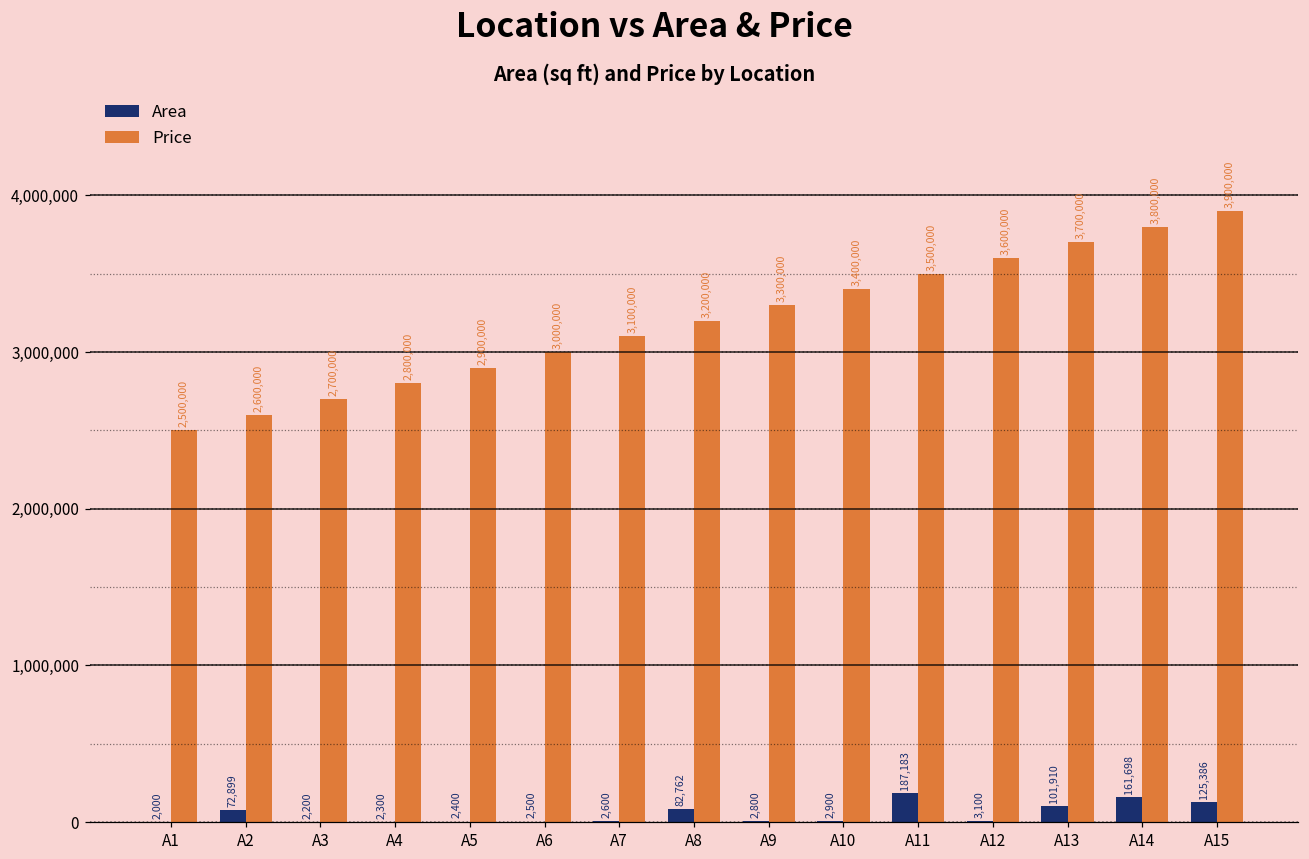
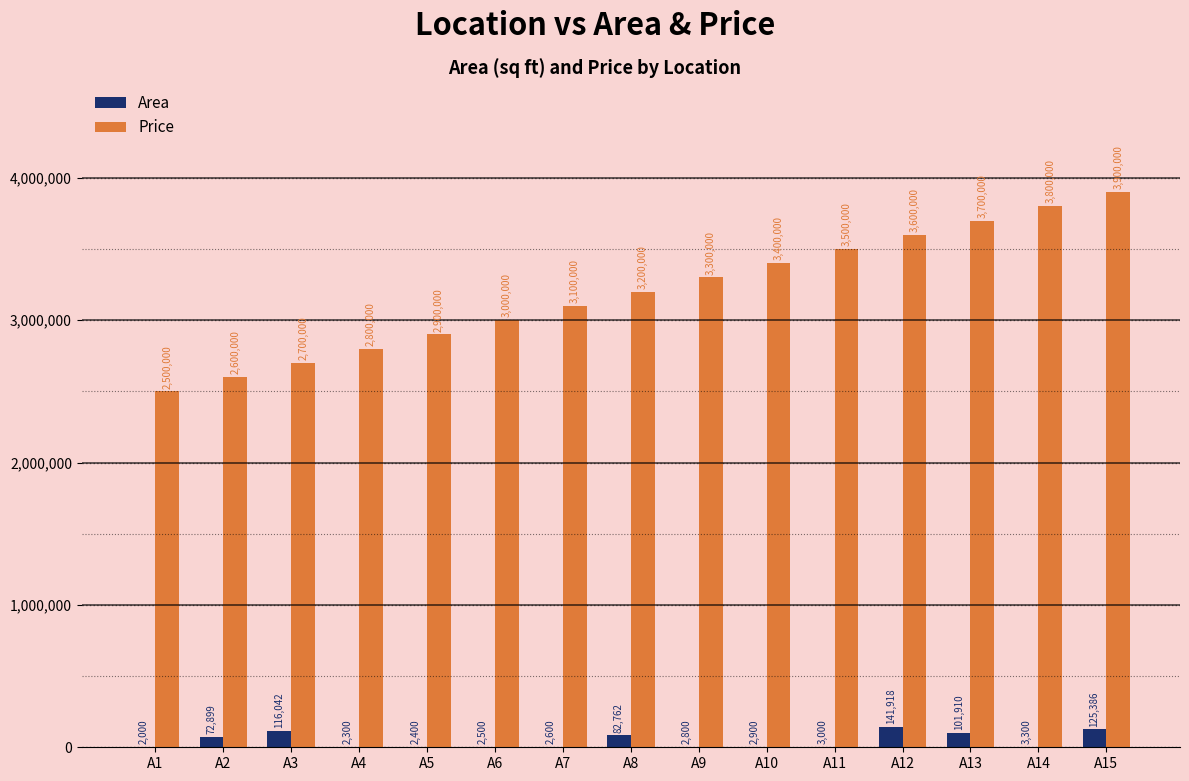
Area, A3: 2,200 -> 116,042
Area, A11: 187,183 -> 3,000
Area, A12: 3,100 -> 141,918
Area, A14: 161,698 -> 3,300
